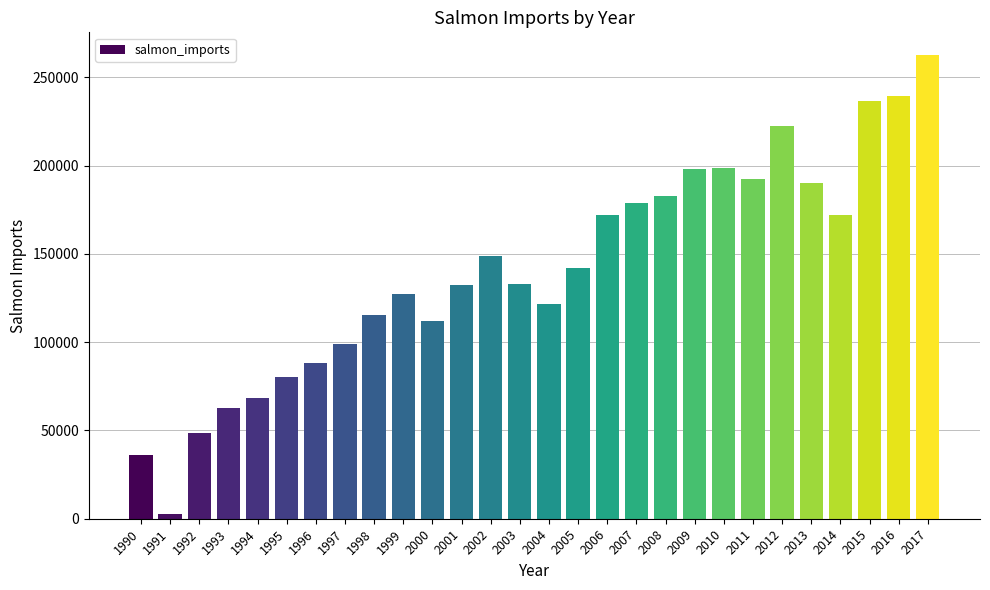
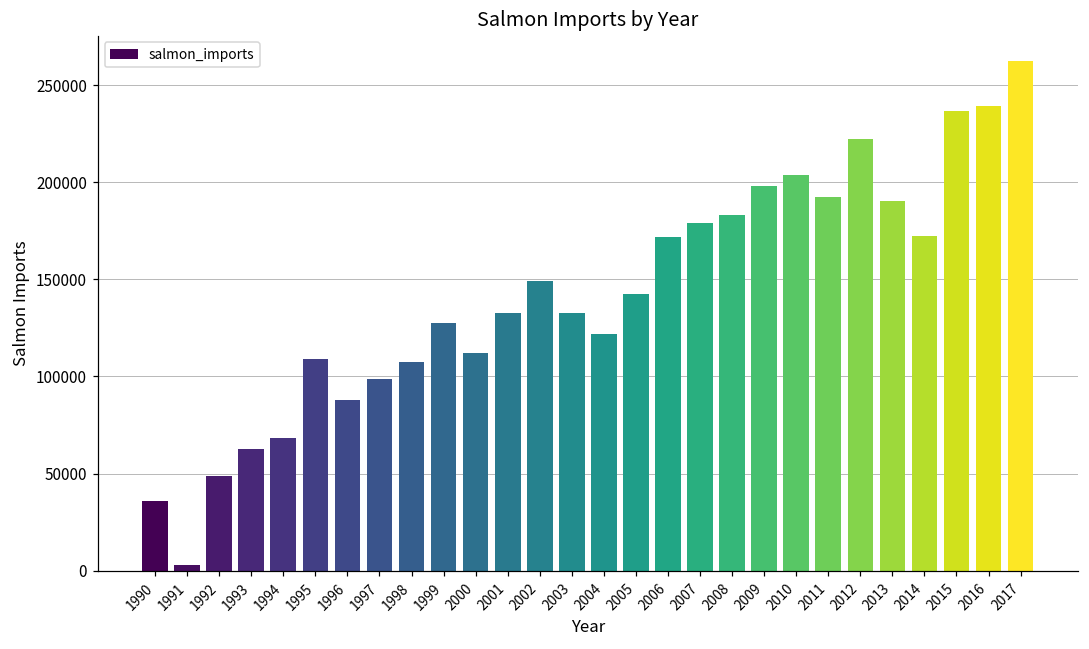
1995: 80000 -> 109000
1998: 115000 -> 107000
2010: 199000 -> 204000
